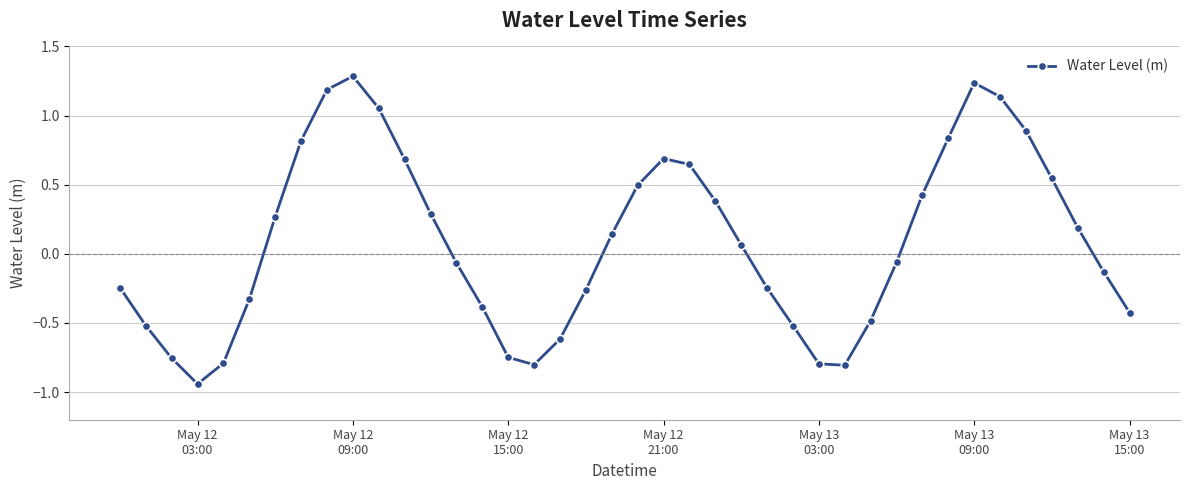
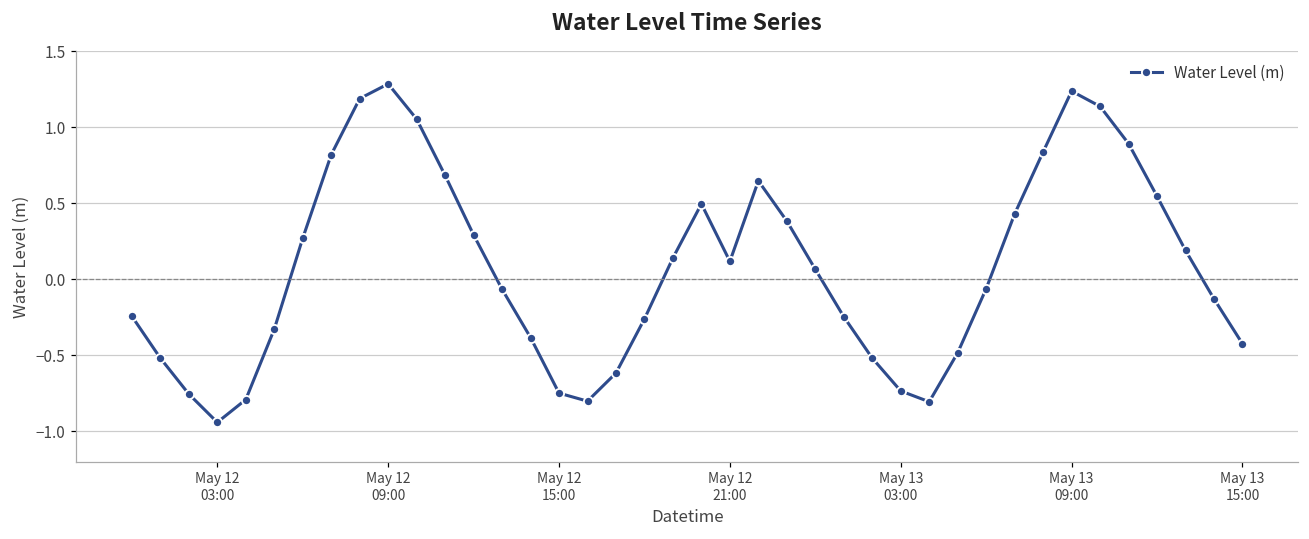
May 12 21:00: 0.69 -> 0.12
May 13 03:00: -0.80 -> -0.74
